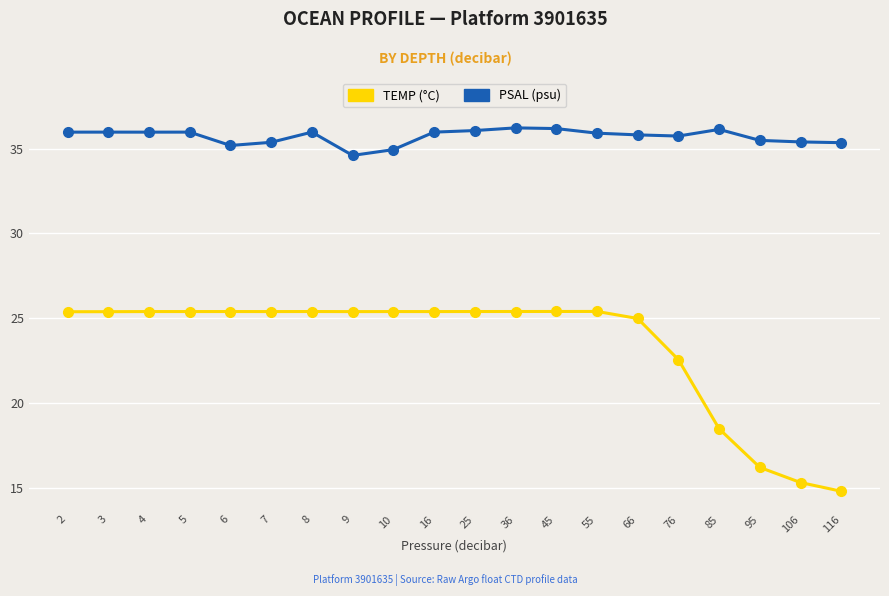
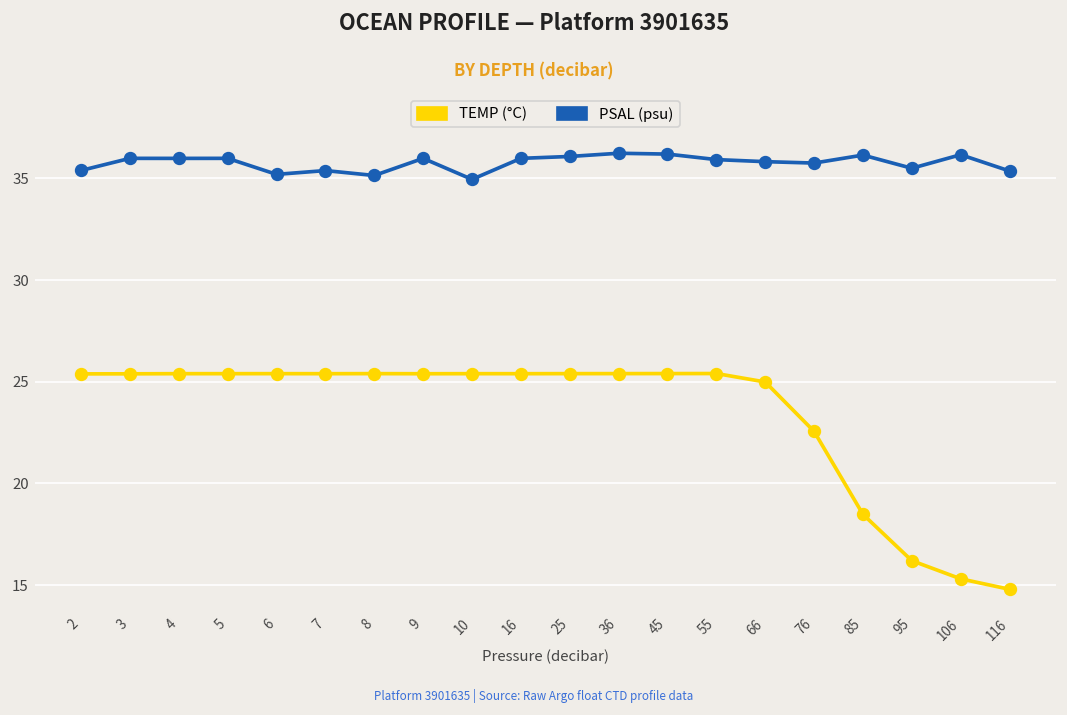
PSAL (psu), 2: 36.0 -> 35.4
PSAL (psu), 8: 36.0 -> 35.1
PSAL (psu), 9: 34.6 -> 36.0
PSAL (psu), 106: 35.4 -> 36.1
